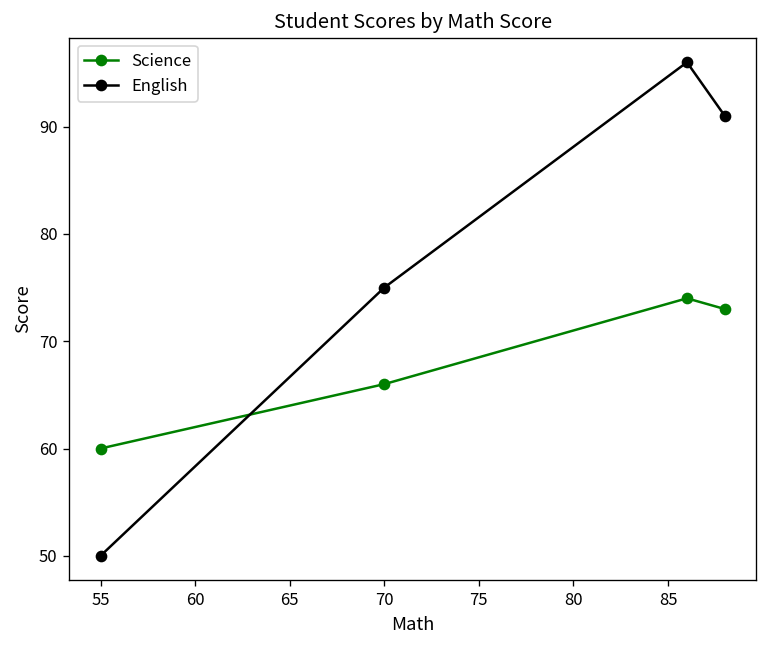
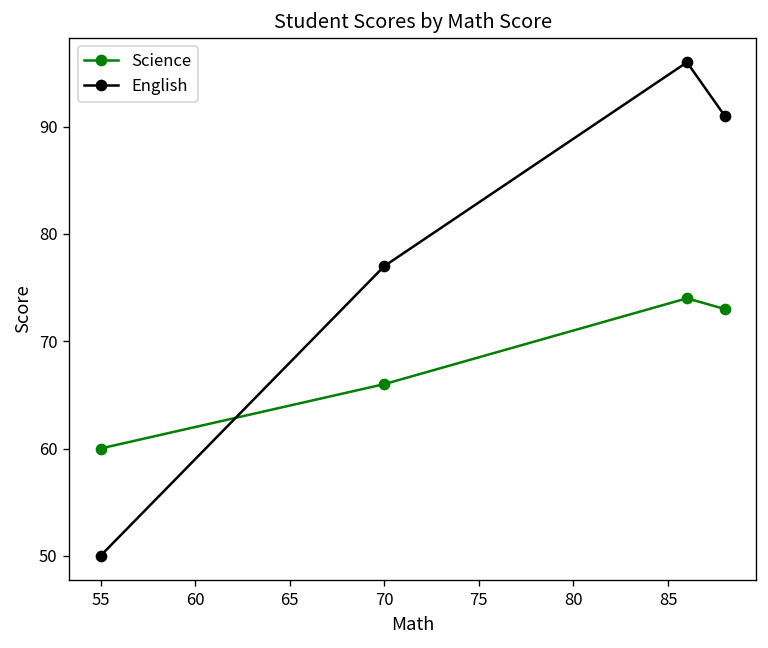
English, 70: 75 -> 77
